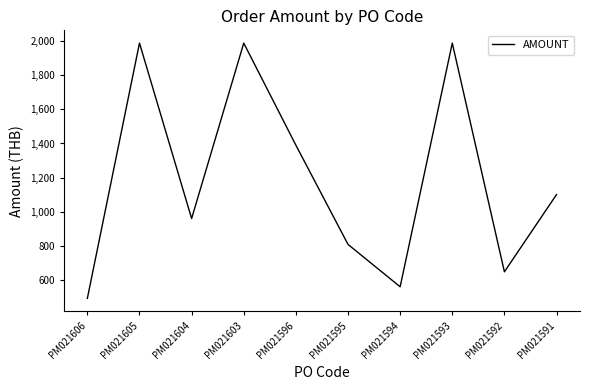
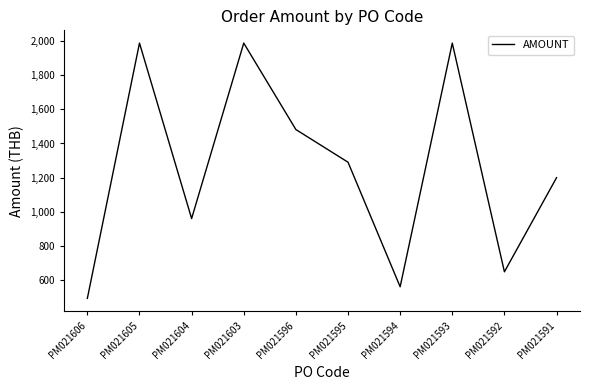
PM021596: 1,390 -> 1,480
PM021595: 810 -> 1,290
PM021591: 1,100 -> 1,200
